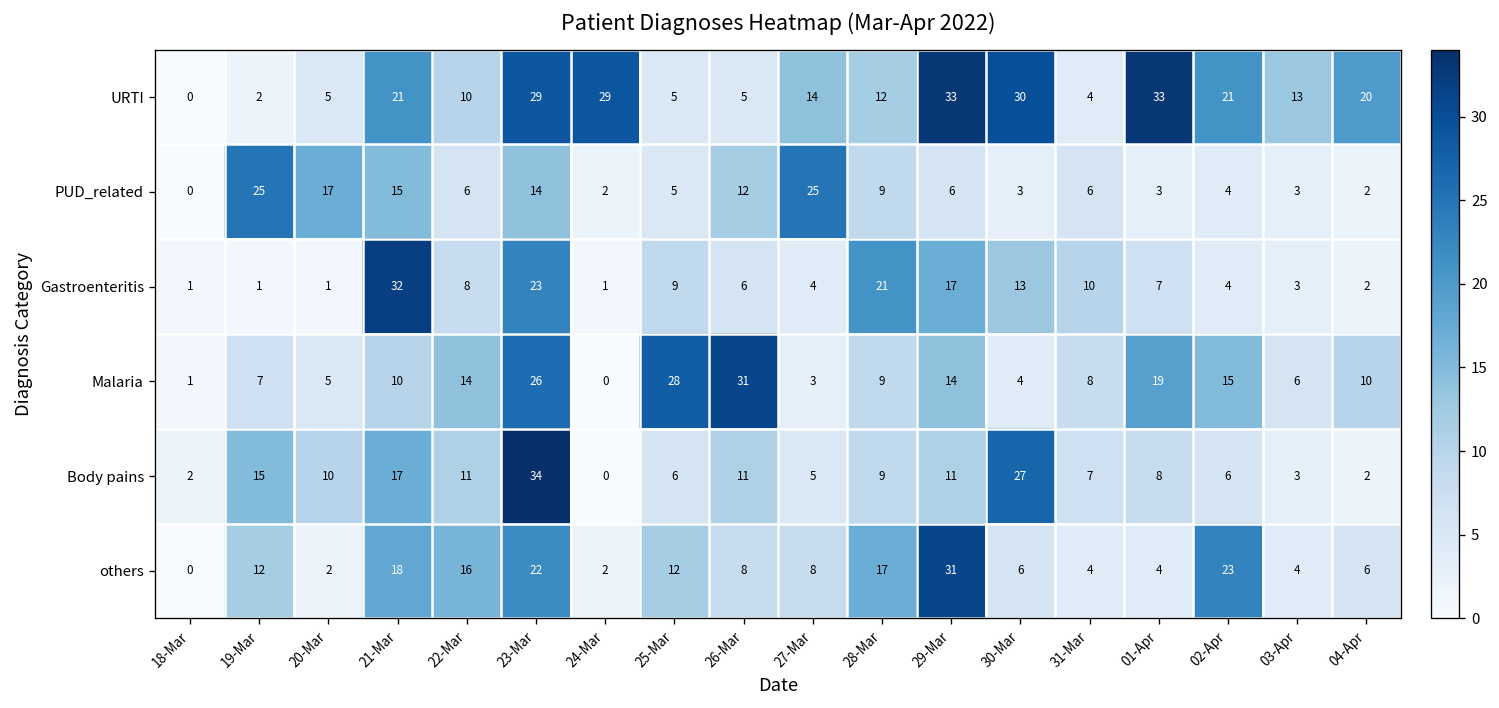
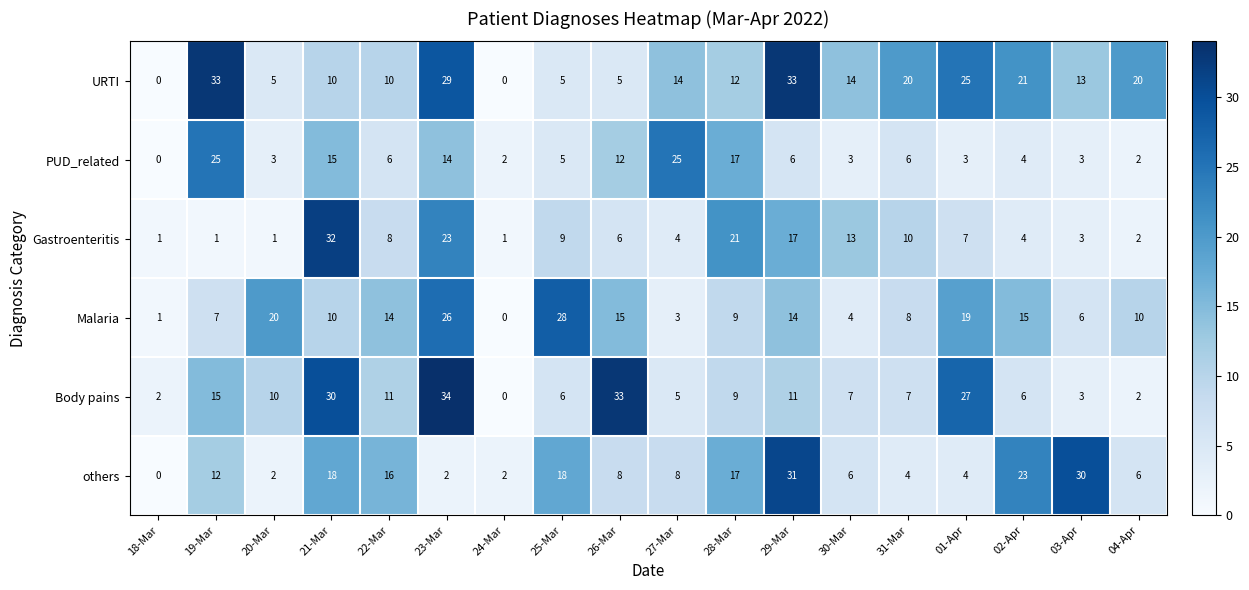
URTI, 19-Mar: 2 -> 33
URTI, 21-Mar: 21 -> 10
URTI, 24-Mar: 29 -> 0
URTI, 30-Mar: 30 -> 14
URTI, 31-Mar: 4 -> 20
URTI, 01-Apr: 33 -> 25
PUD_related, 20-Mar: 17 -> 3
PUD_related, 28-Mar: 9 -> 17
Malaria, 20-Mar: 5 -> 20
Malaria, 26-Mar: 31 -> 15
Body pains, 21-Mar: 17 -> 30
Body pains, 26-Mar: 11 -> 33
Body pains, 30-Mar: 27 -> 7
Body pains, 01-Apr: 8 -> 27
others, 23-Mar: 22 -> 2
others, 25-Mar: 12 -> 18
others, 03-Apr: 4 -> 30
